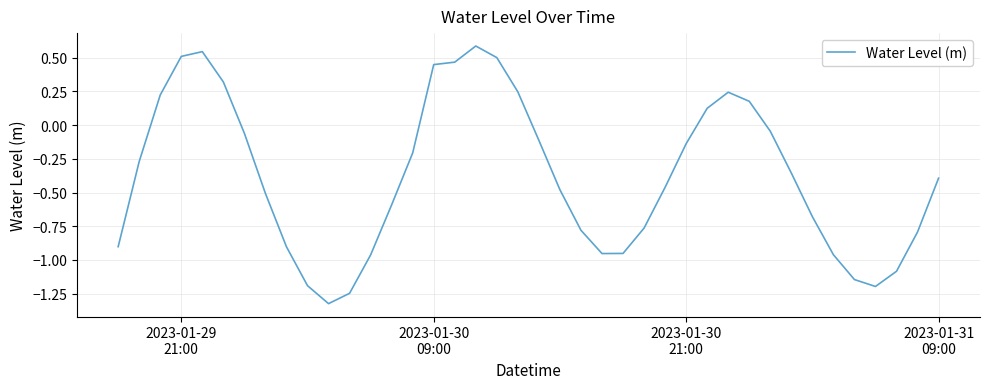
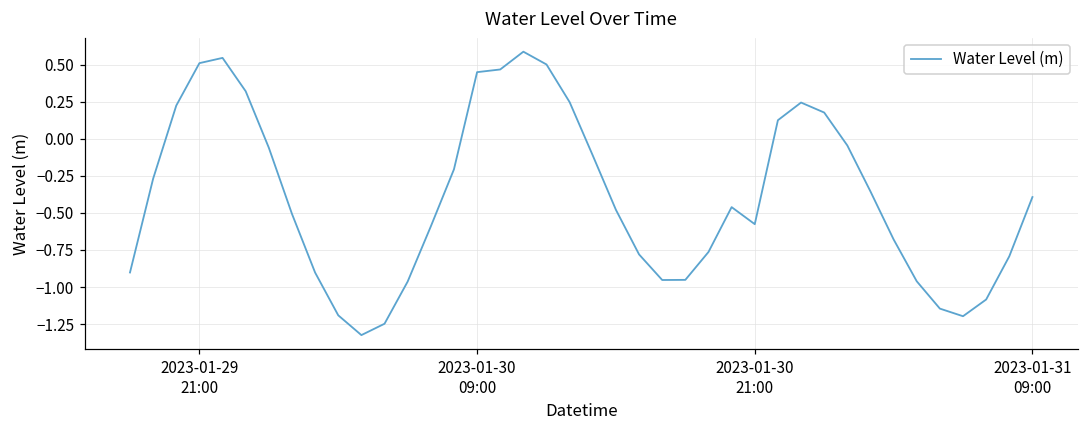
2023-01-30 21:00: -0.14 -> -0.58
